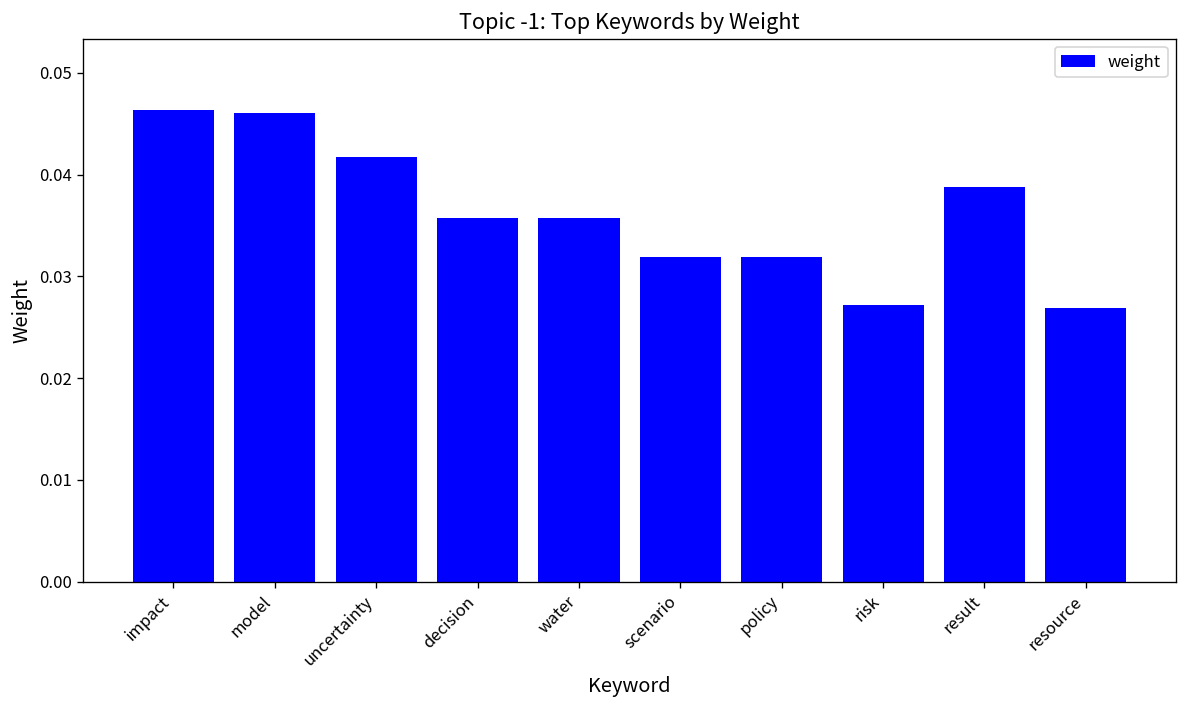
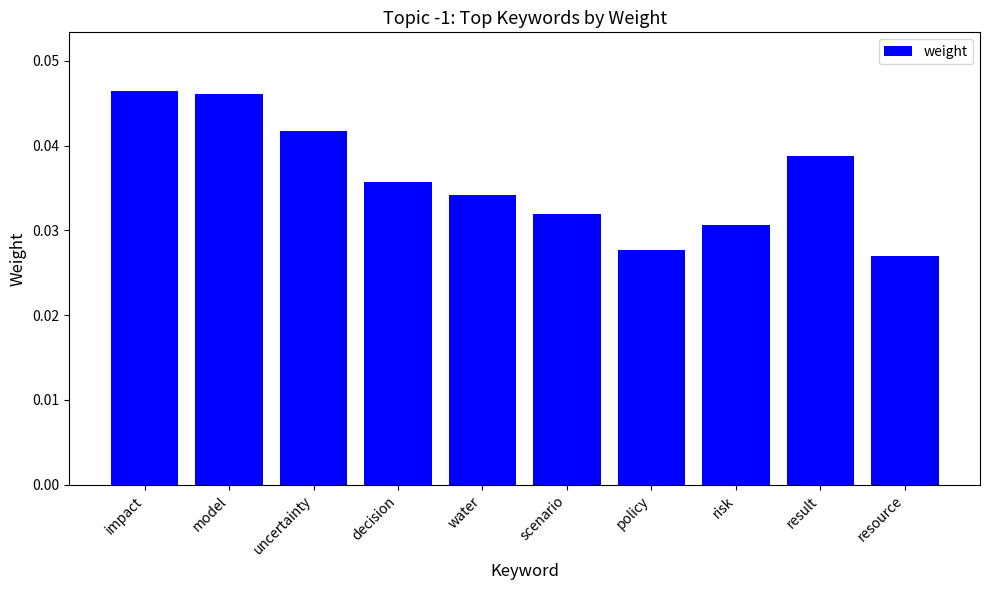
water: 0.036 -> 0.034
policy: 0.032 -> 0.028
risk: 0.027 -> 0.031
